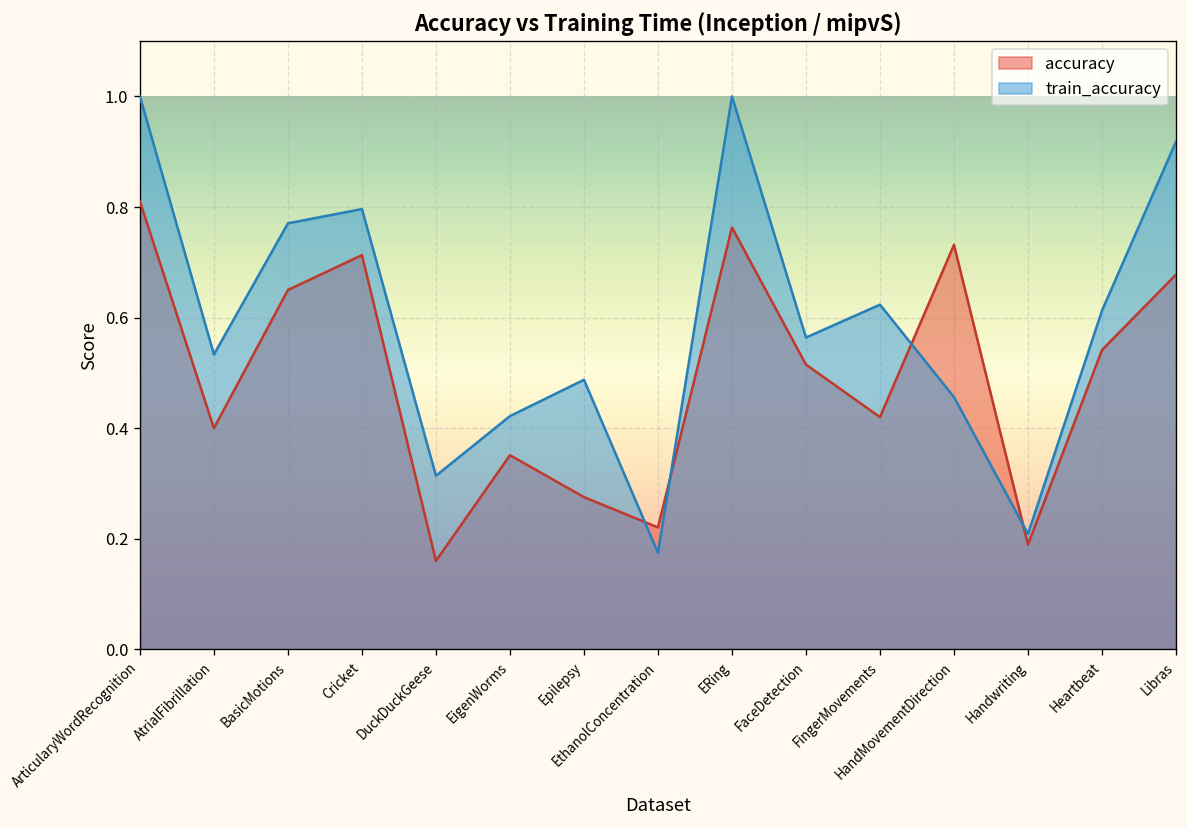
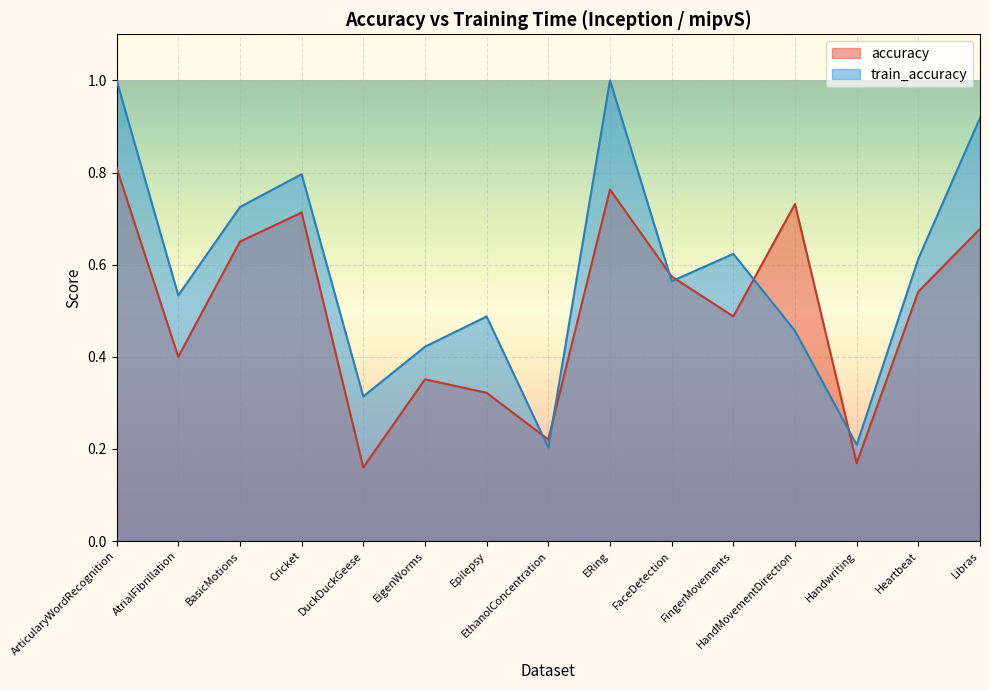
train_accuracy, BasicMotions: 0.77 -> 0.73
accuracy, Epilepsy: 0.28 -> 0.32
train_accuracy, EthanolConcentration: 0.17 -> 0.20
accuracy, FaceDetection: 0.52 -> 0.57
accuracy, FingerMovements: 0.42 -> 0.49
accuracy, Handwriting: 0.19 -> 0.17
